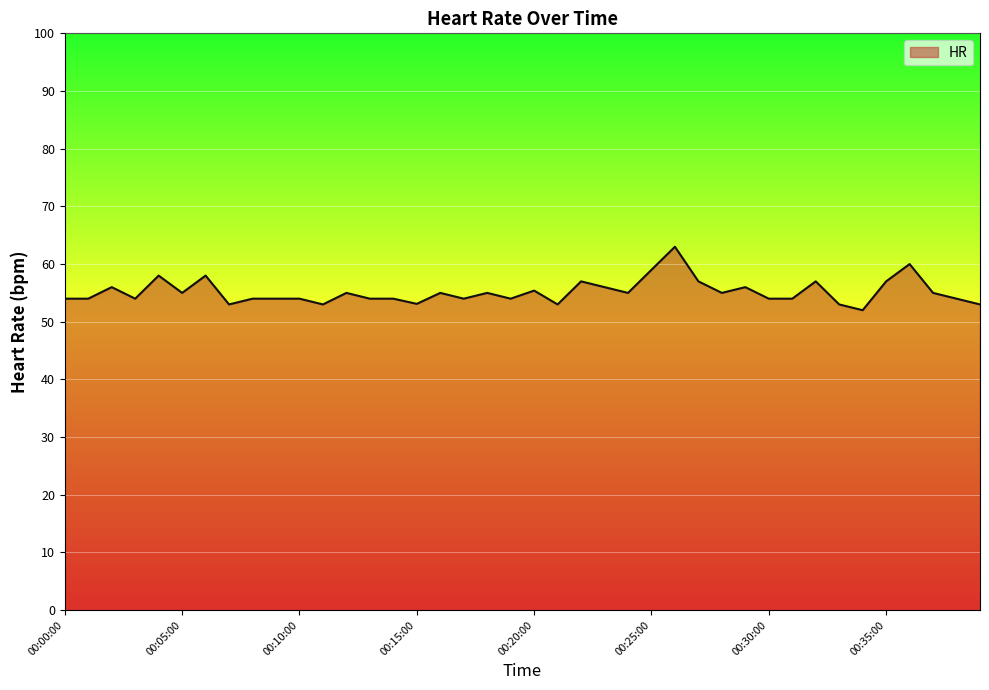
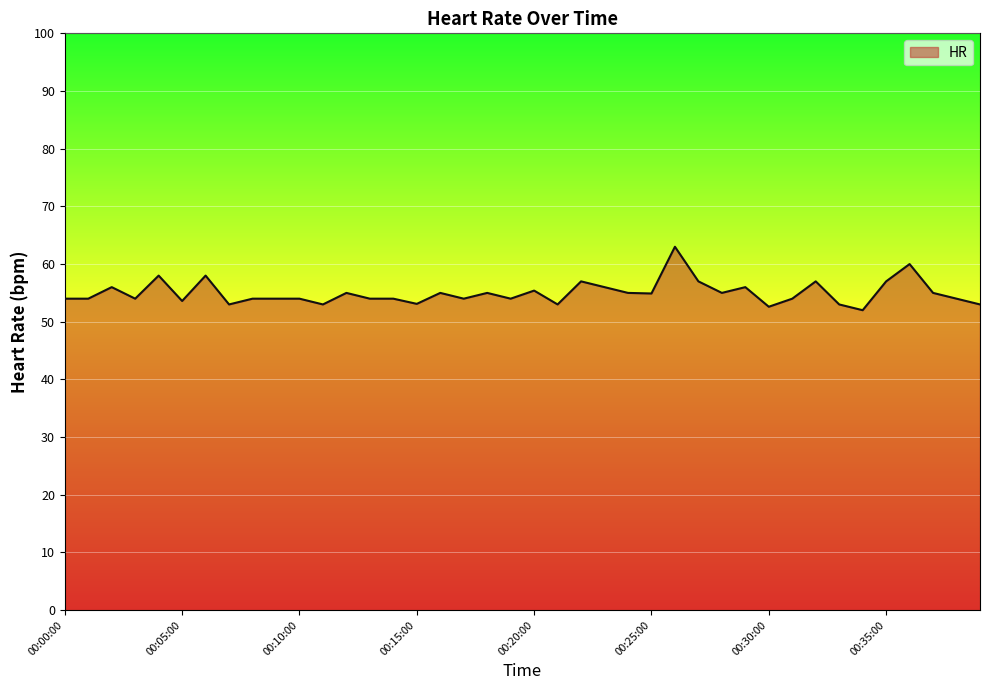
00:05:00: 55 -> 54
00:25:00: 59 -> 55
00:30:00: 54 -> 53
